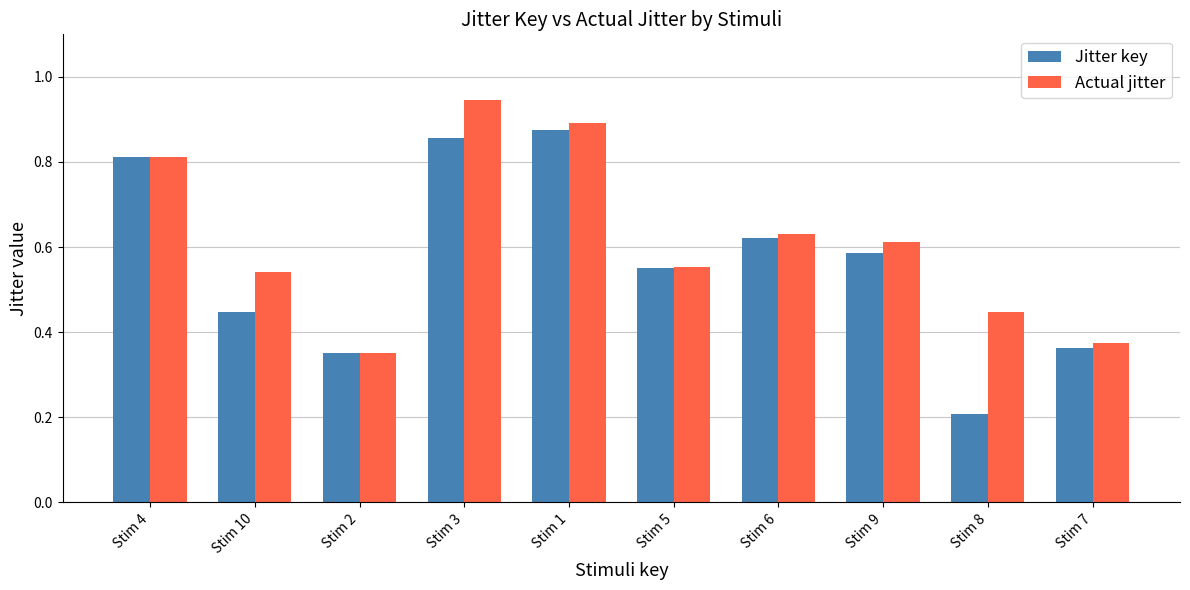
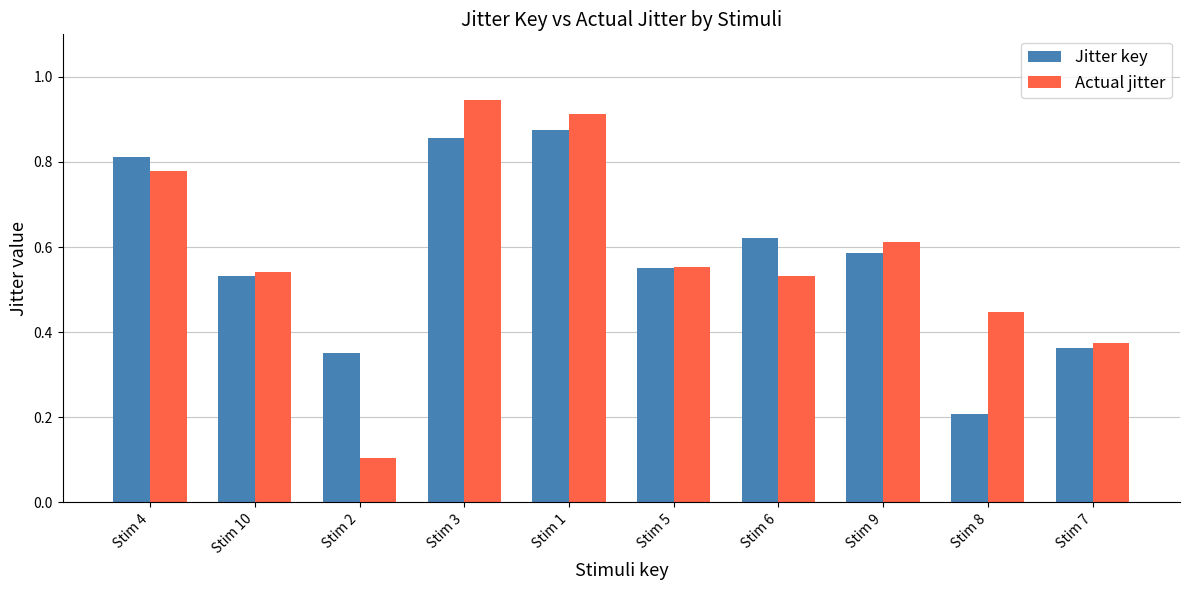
Actual jitter, Stim 4: 0.81 -> 0.78
Jitter key, Stim 10: 0.45 -> 0.53
Actual jitter, Stim 2: 0.35 -> 0.10
Actual jitter, Stim 1: 0.89 -> 0.91
Actual jitter, Stim 6: 0.63 -> 0.53
